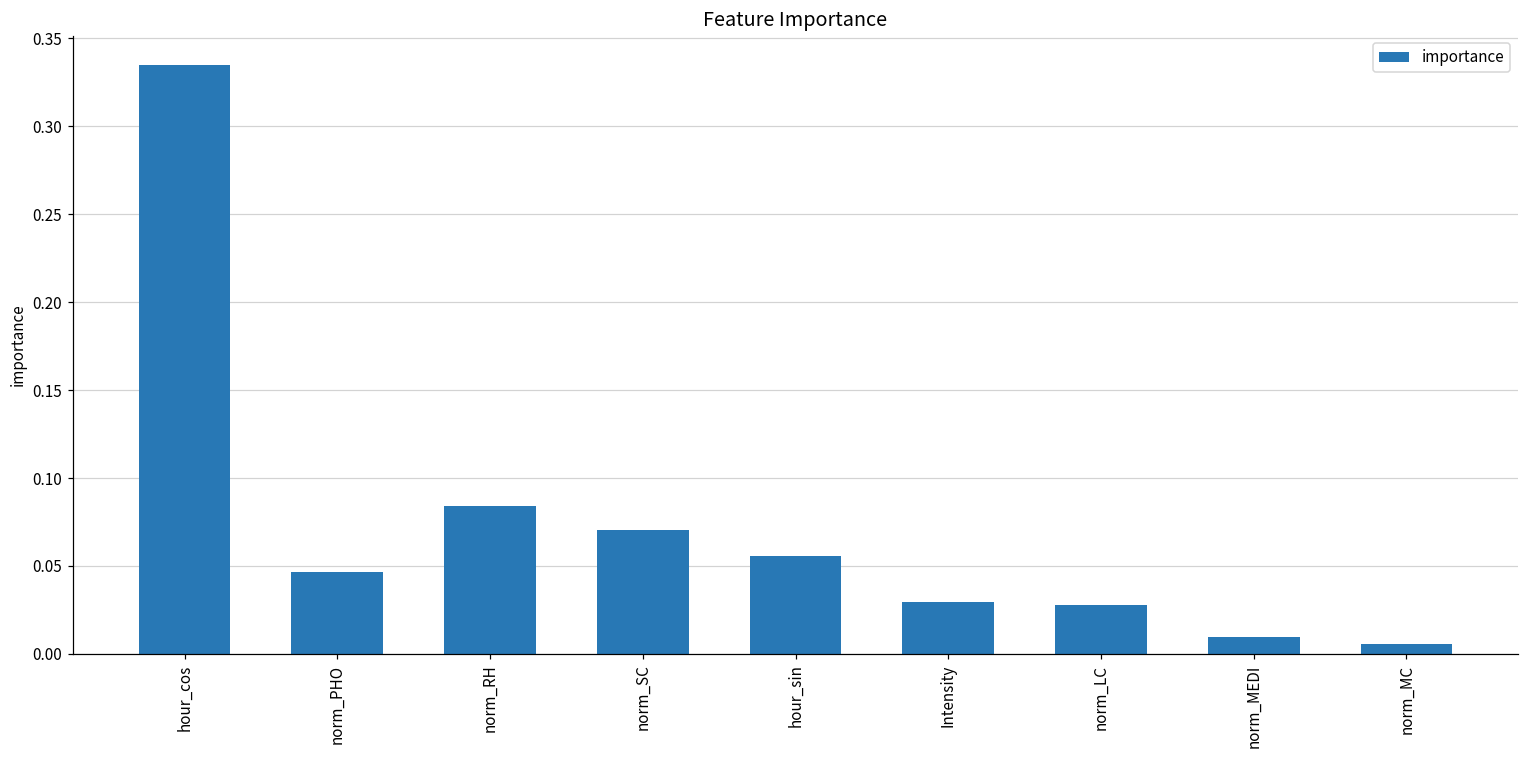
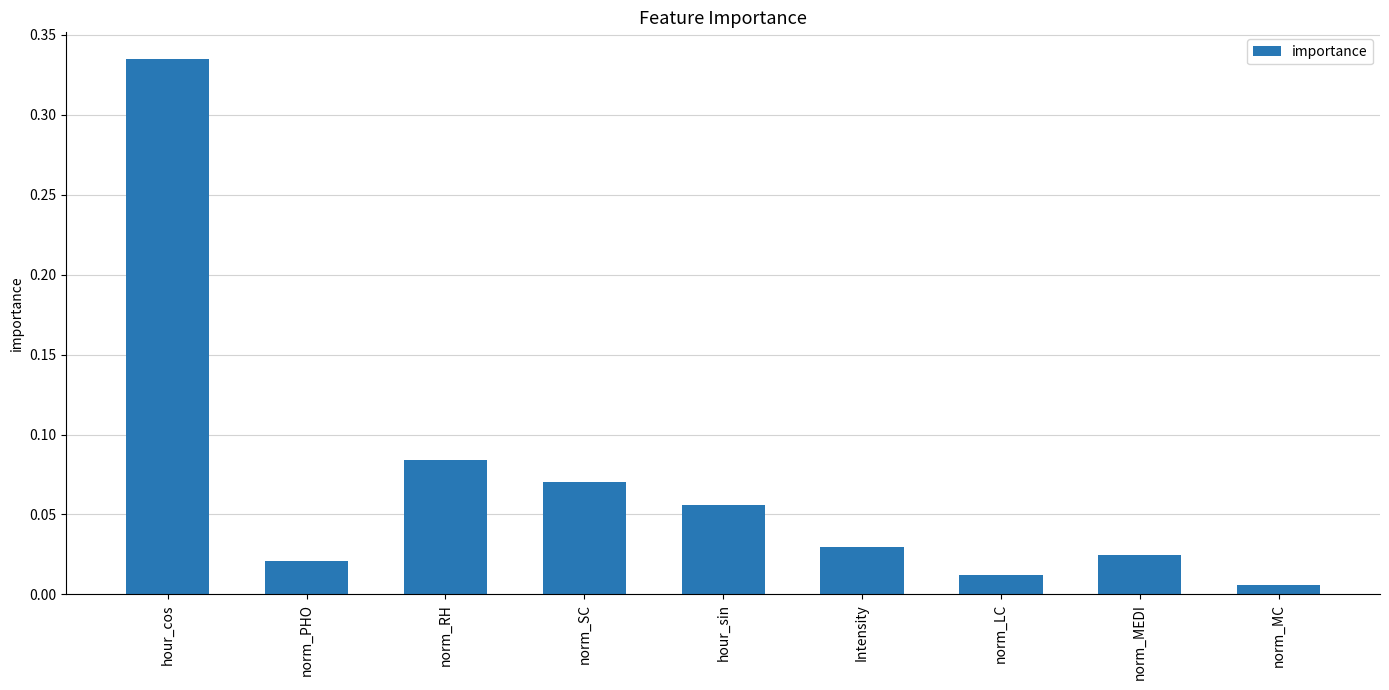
norm_PHO: 0.047 -> 0.021
norm_LC: 0.028 -> 0.012
norm_MEDI: 0.010 -> 0.024
